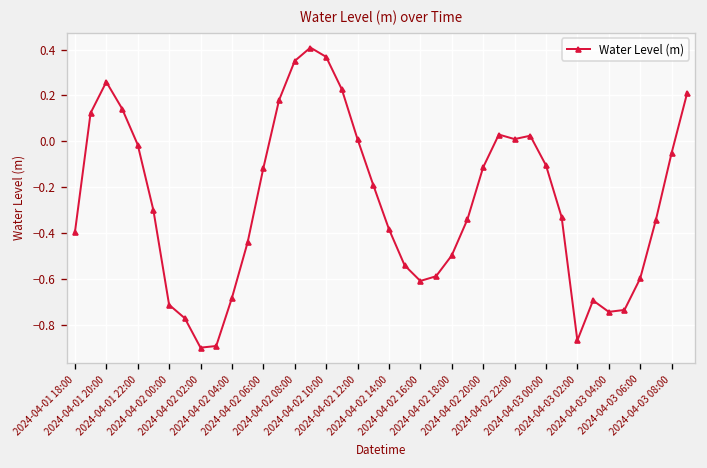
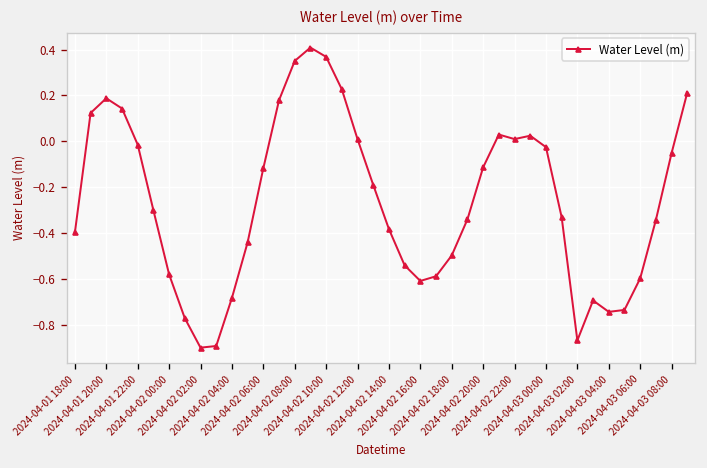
2024-04-01 20:00: 0.26 -> 0.19
2024-04-02 00:00: -0.71 -> -0.58
2024-04-03 00:00: -0.11 -> -0.03
